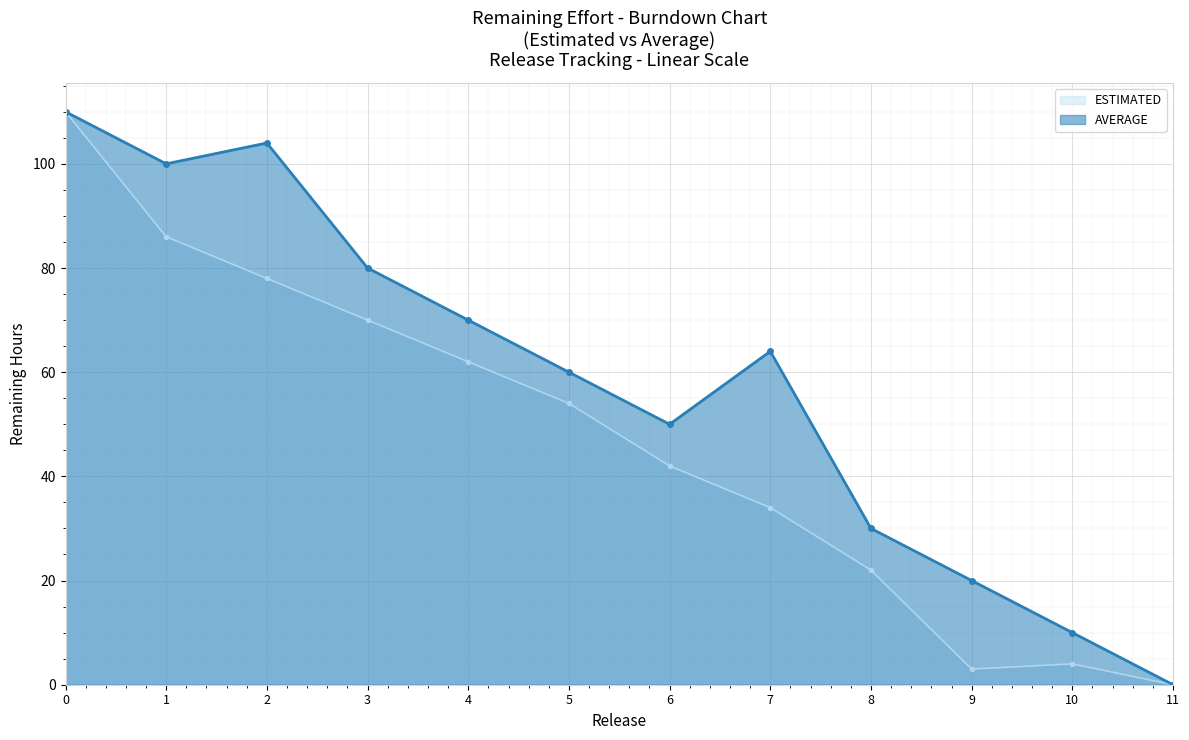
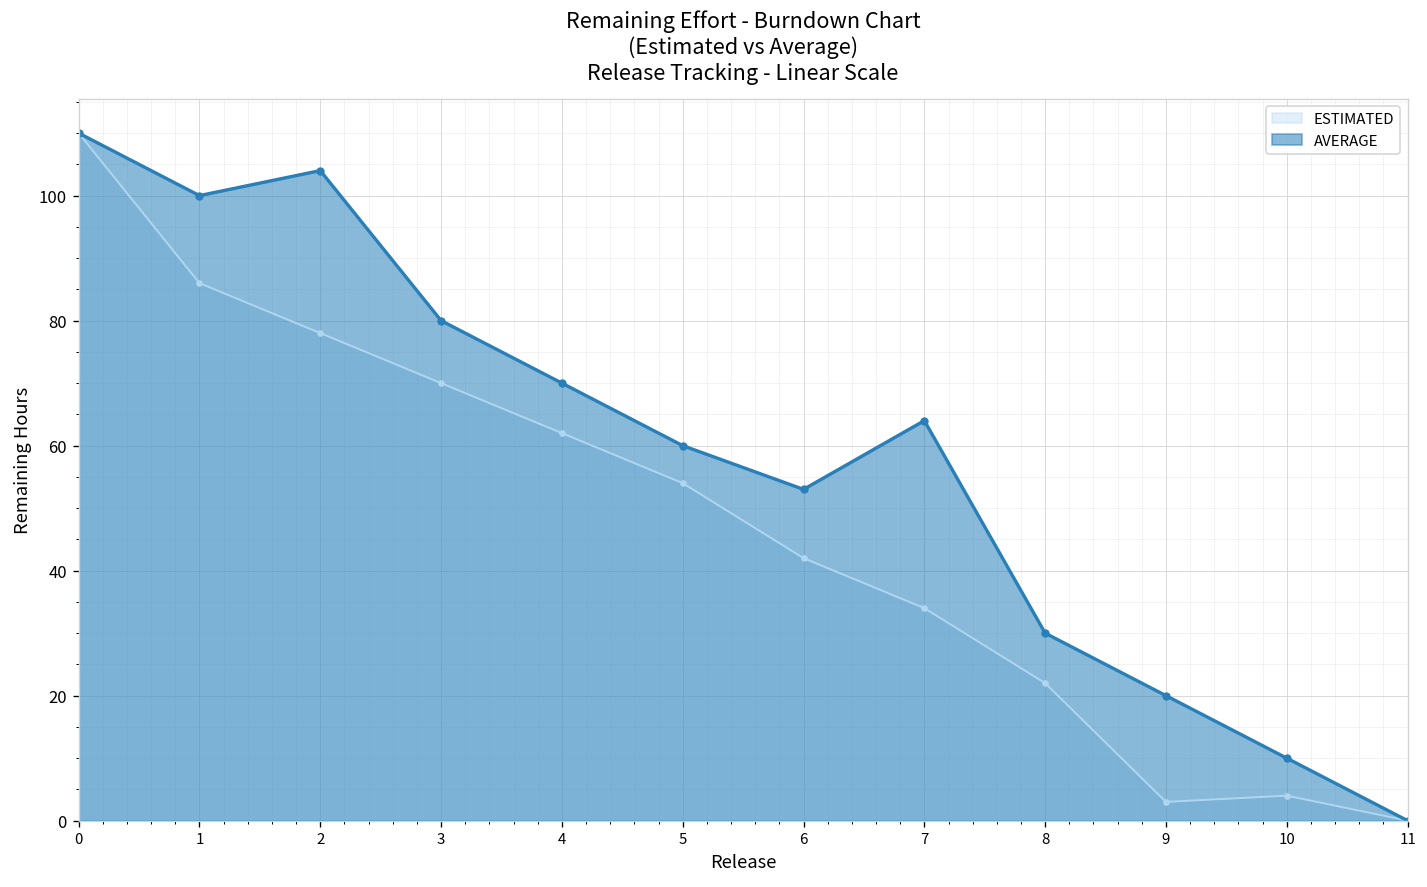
AVERAGE, 6: 50 -> 53
